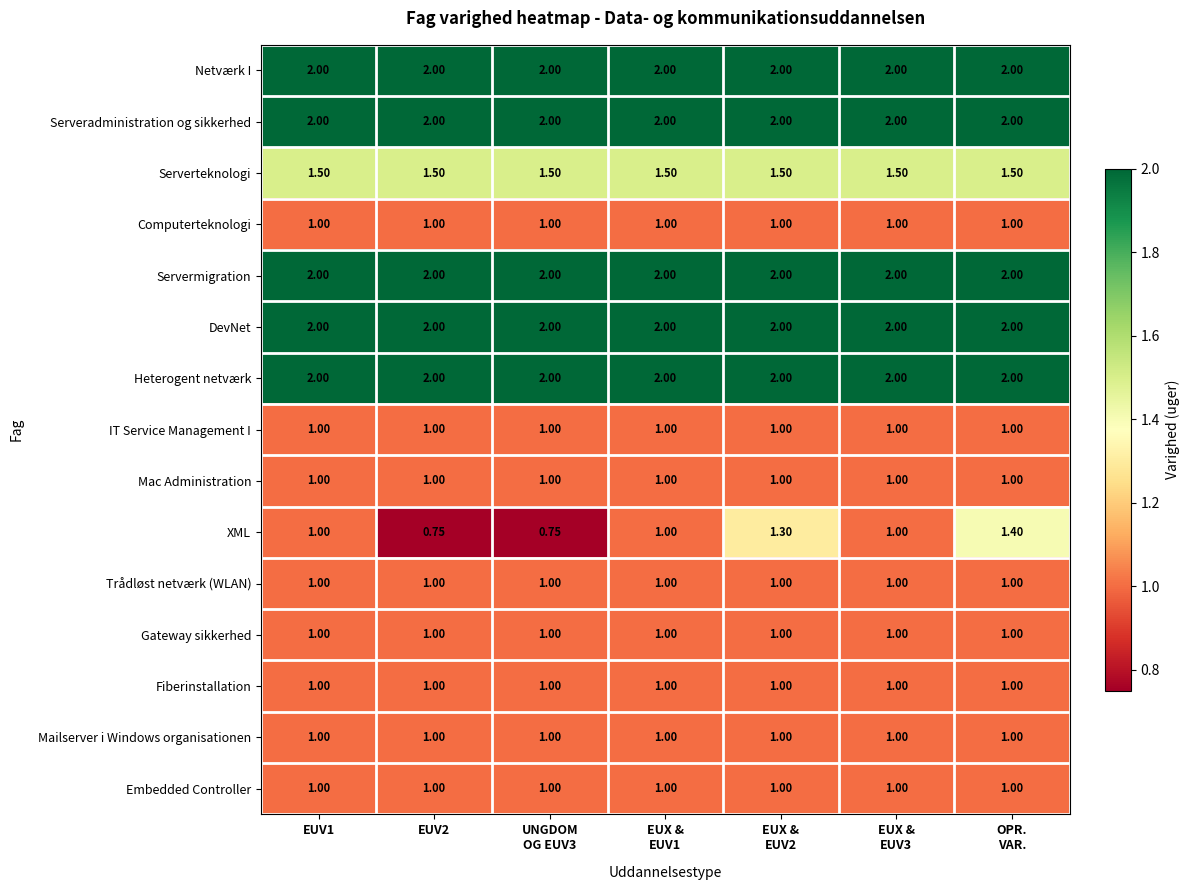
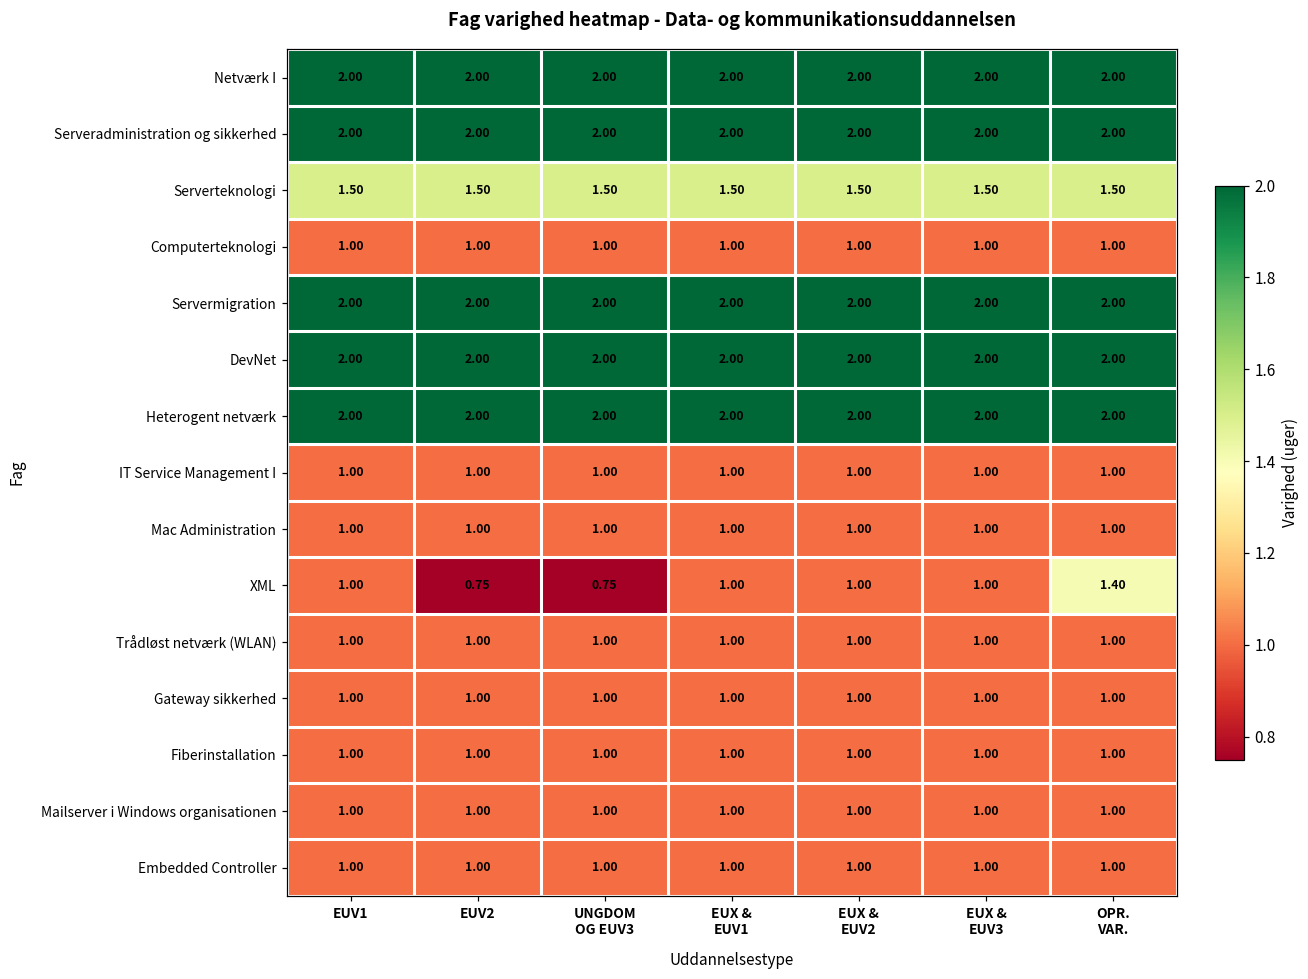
XML, EUX & EUV2: 1.30 -> 1.00
